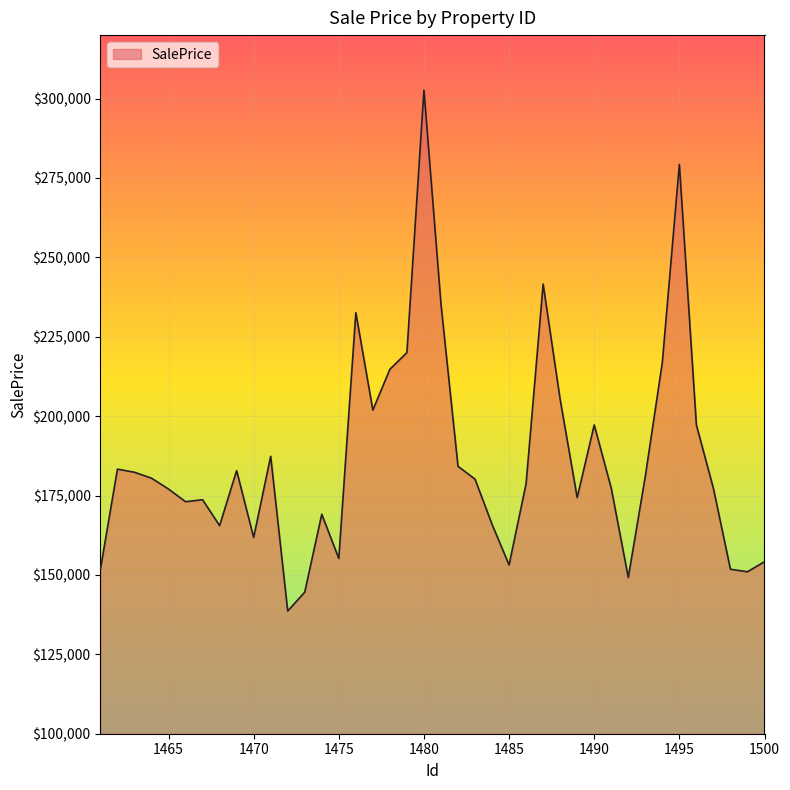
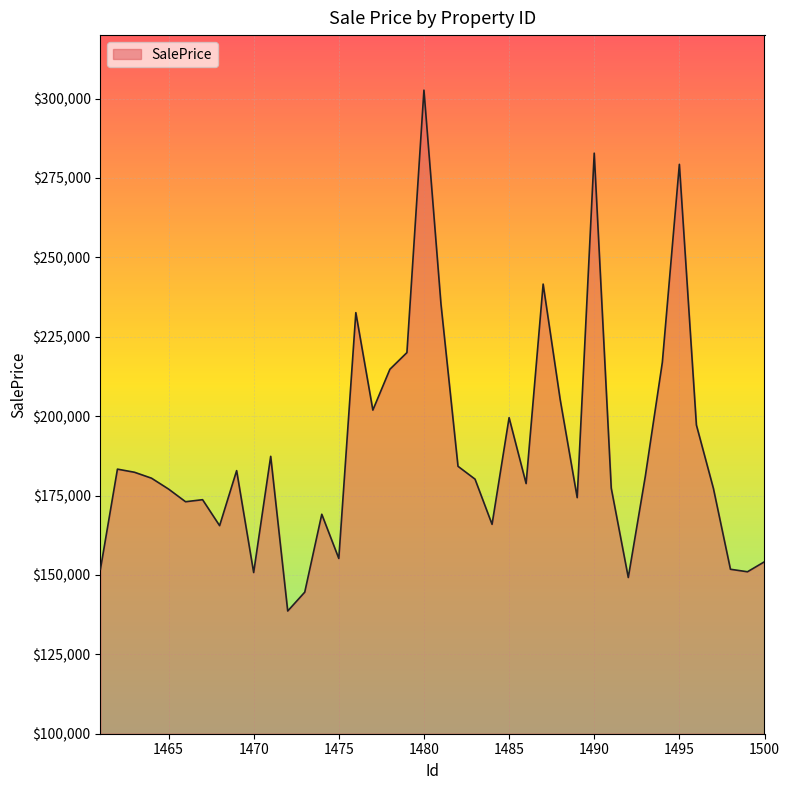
1470: $162,000 -> $151,000
1485: $153,000 -> $200,000
1490: $197,000 -> $283,000
